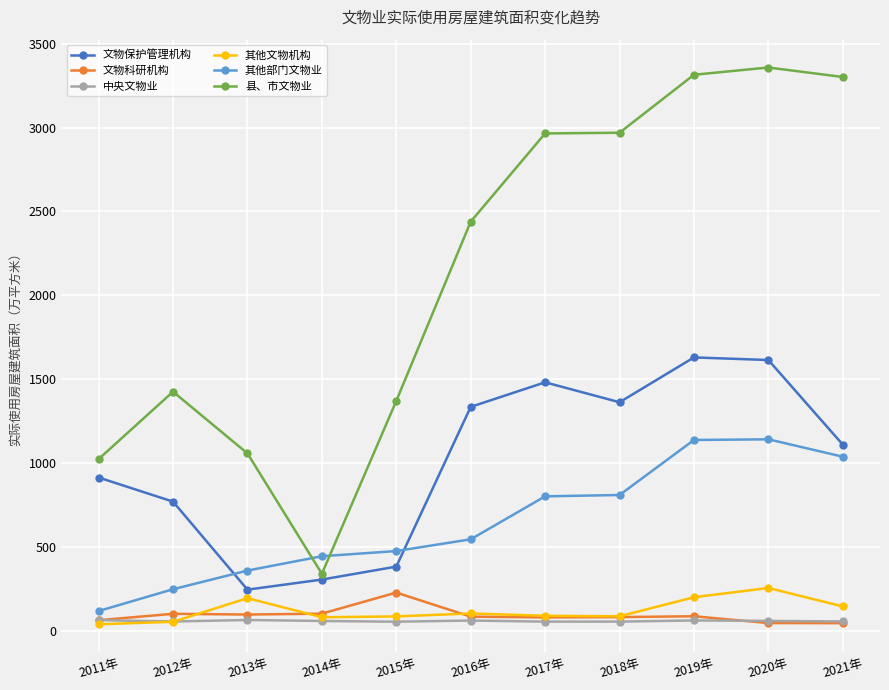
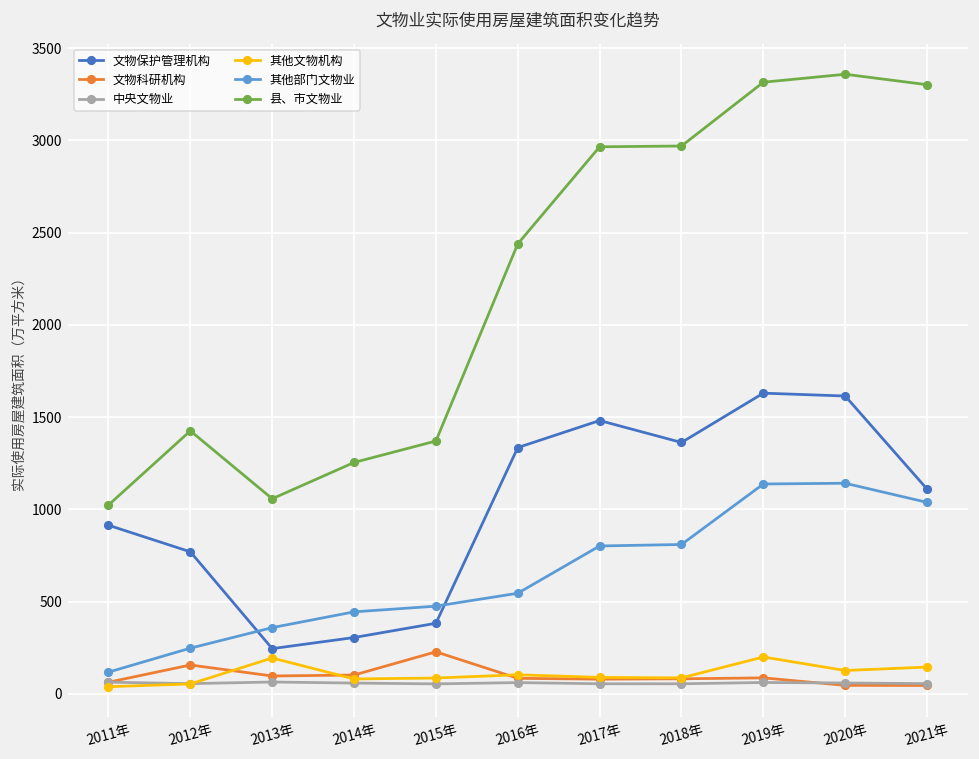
文物科研机构, 2012年: 100 -> 160
县、市文物业, 2014年: 340 -> 1250
其他文物机构, 2020年: 250 -> 130
